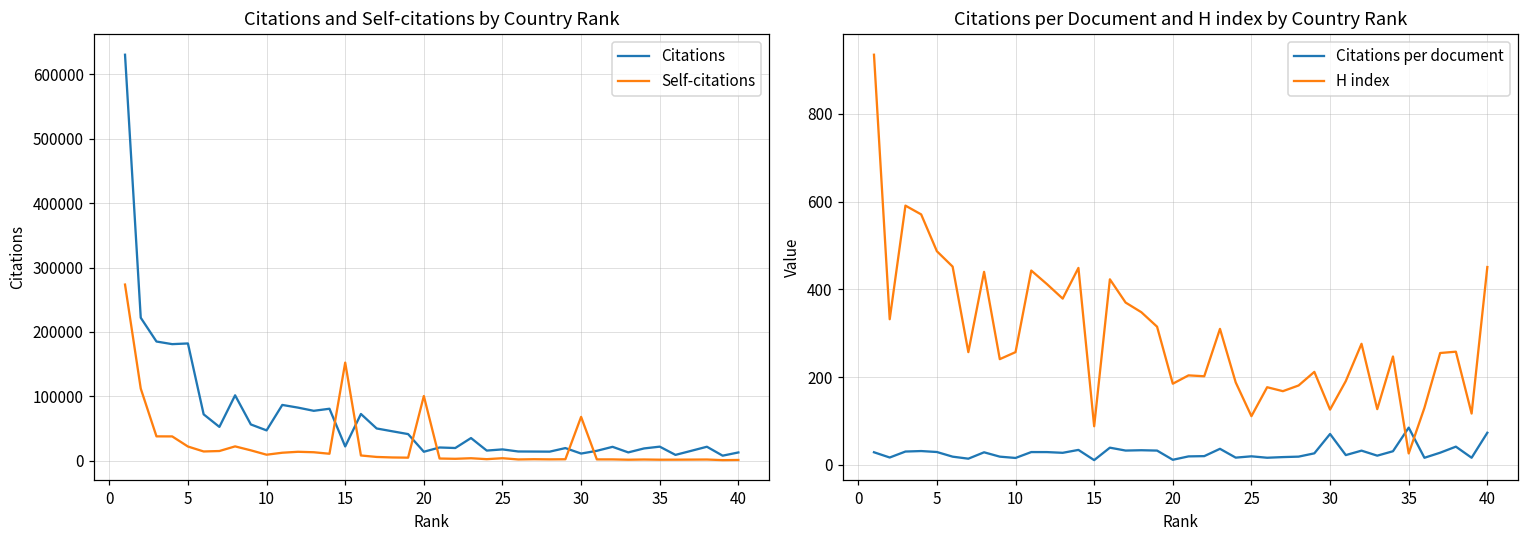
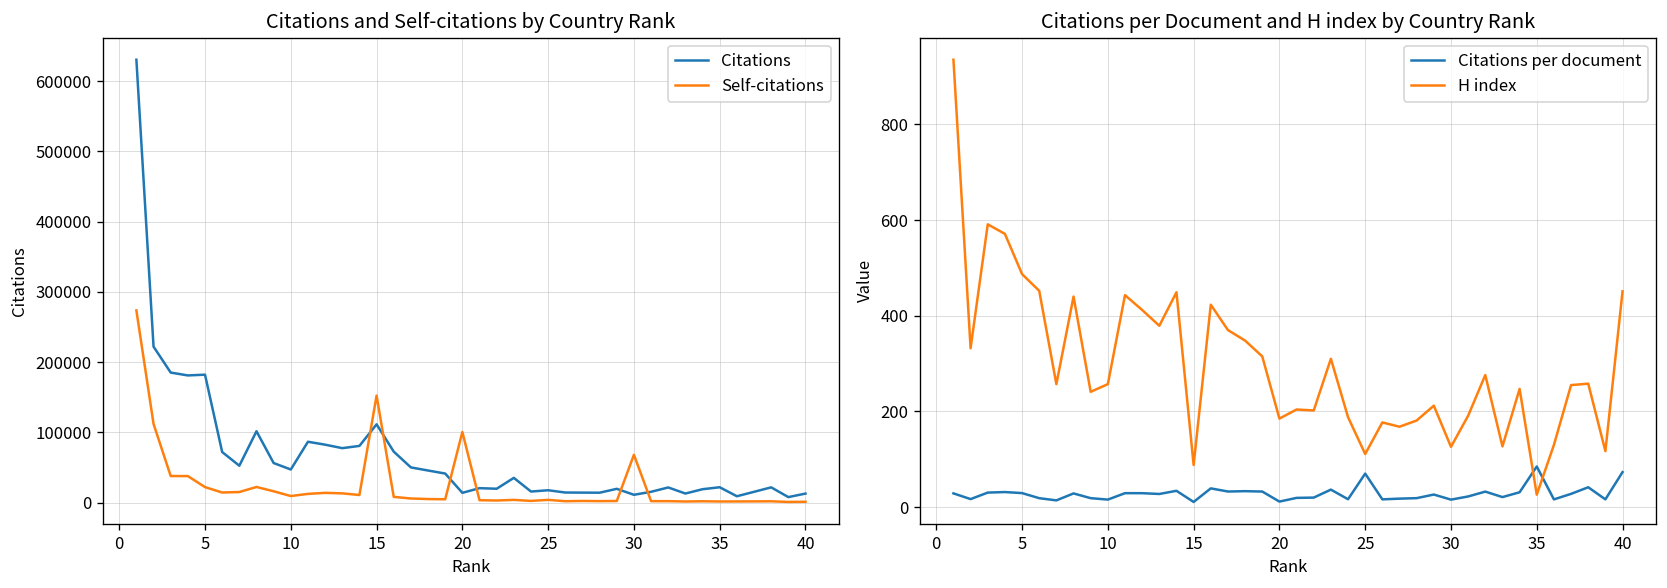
Citations and Self-citations by Country Rank, Citations, 15: 20000 -> 110000
Citations per Document and H index by Country Rank, Citations per document, 25: 20 -> 70
Citations per Document and H index by Country Rank, Citations per document, 30: 70 -> 20
